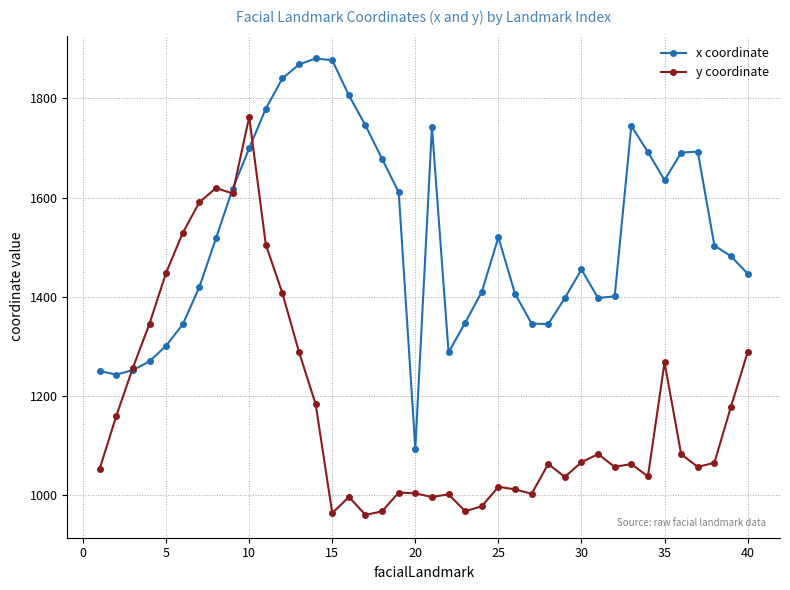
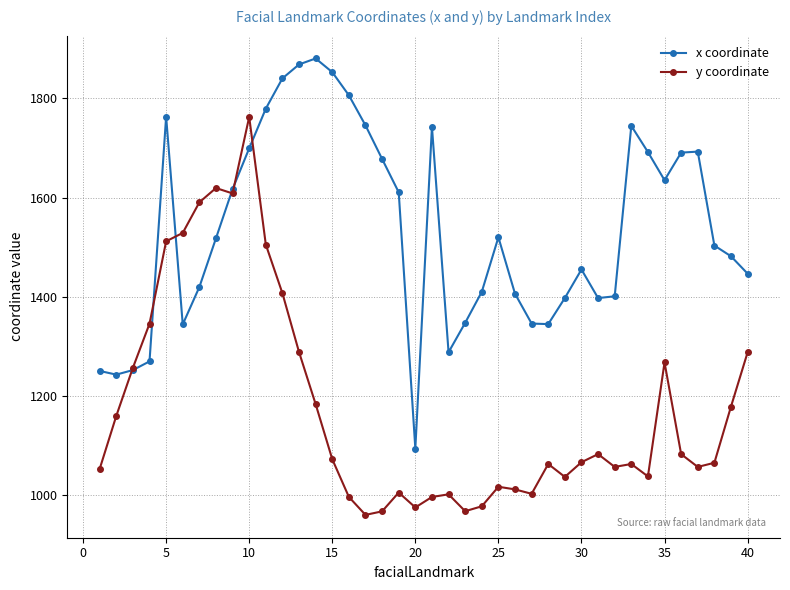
x coordinate, 5: 1300 -> 1760
y coordinate, 5: 1450 -> 1510
x coordinate, 15: 1880 -> 1850
y coordinate, 15: 960 -> 1070
y coordinate, 20: 1000 -> 970
